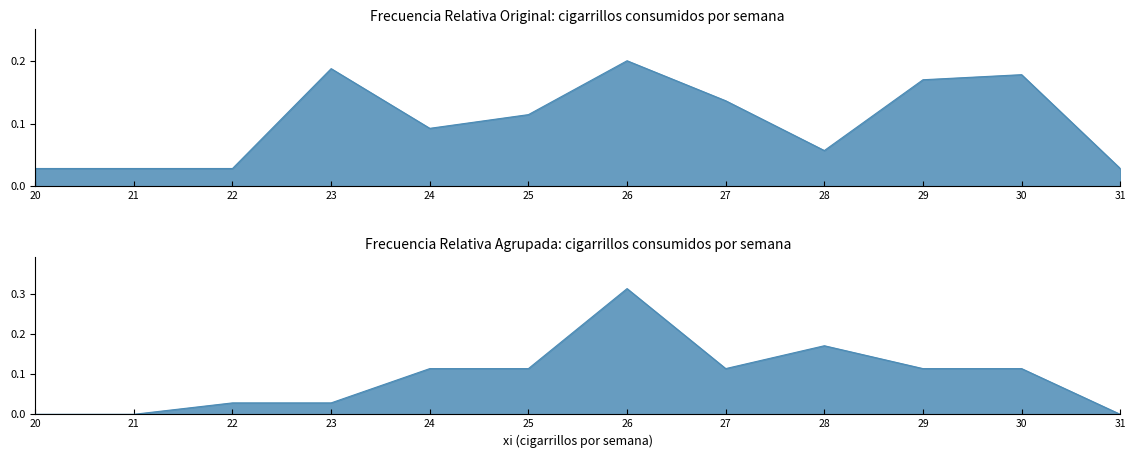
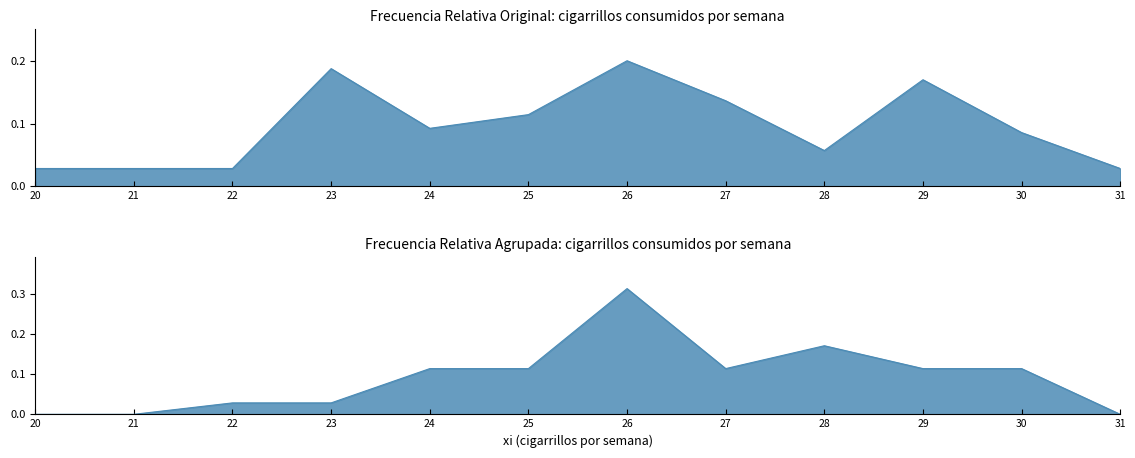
Frecuencia Relativa Original: cigarrillos consumidos por semana, 30: 0.18 -> 0.09
